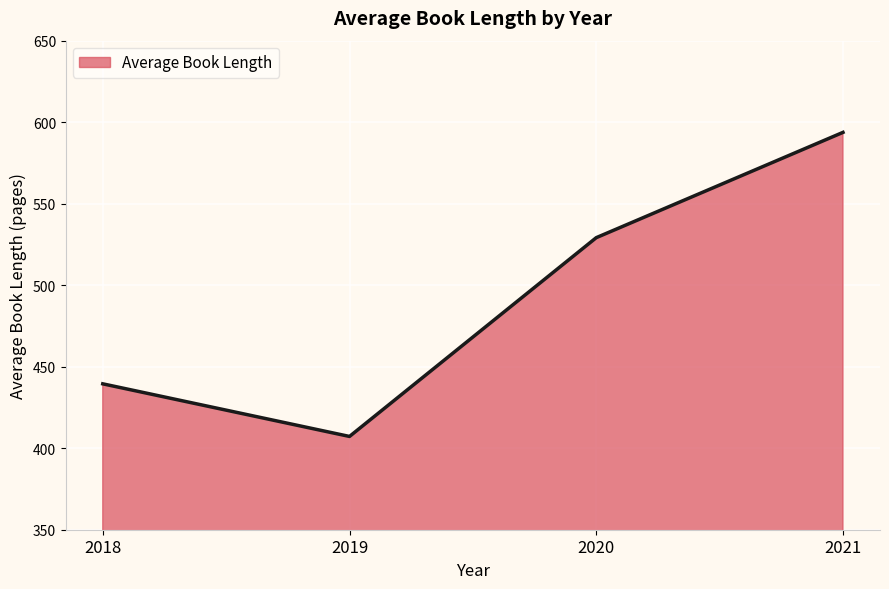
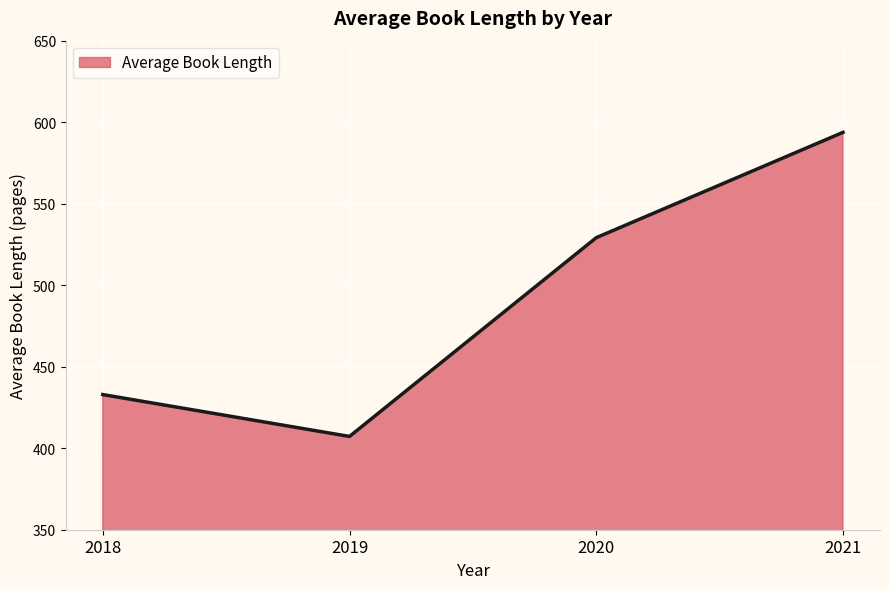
2018: 440 -> 433
